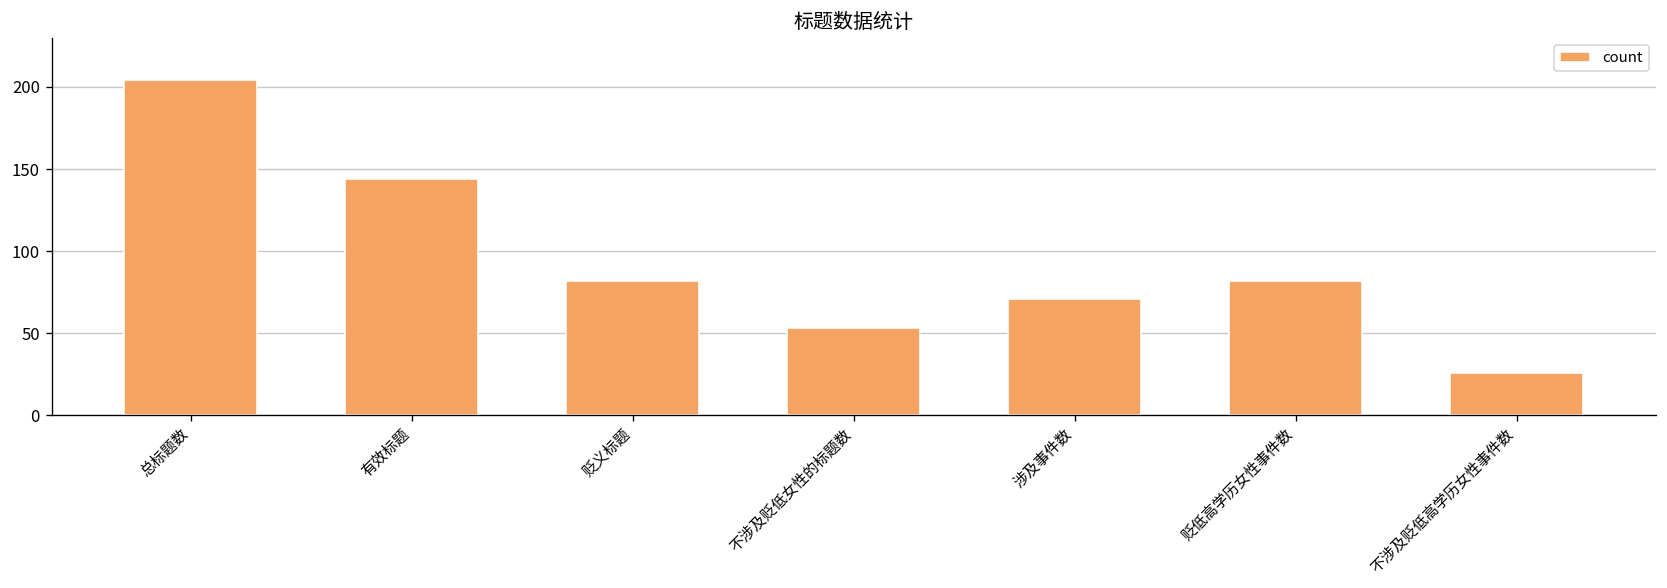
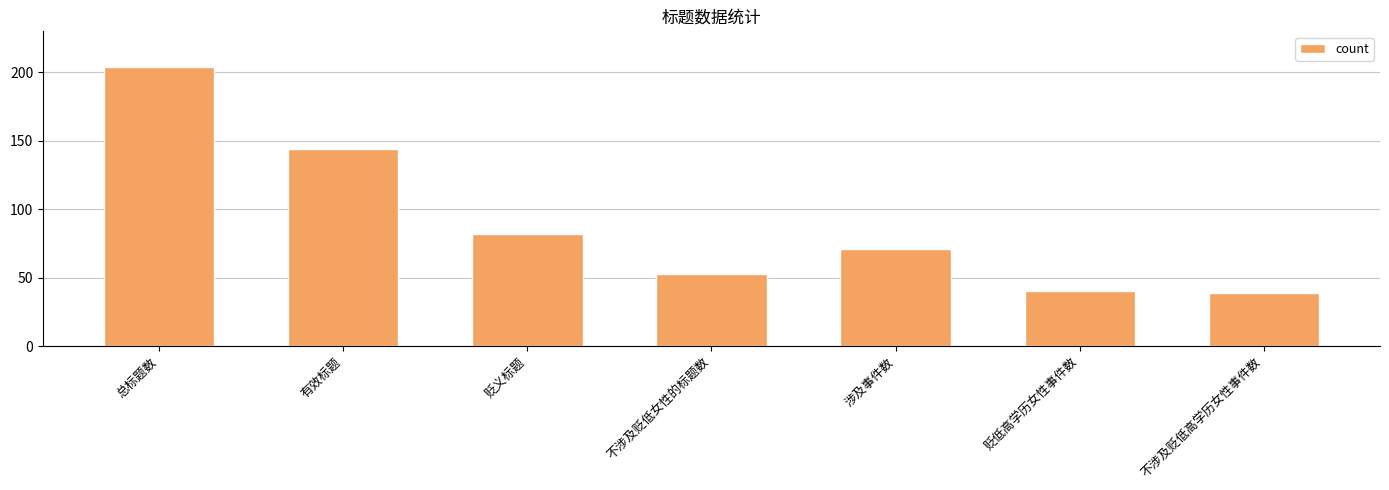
贬低高学历女性事件数: 82 -> 40
不涉及贬低高学历女性事件数: 26 -> 39
